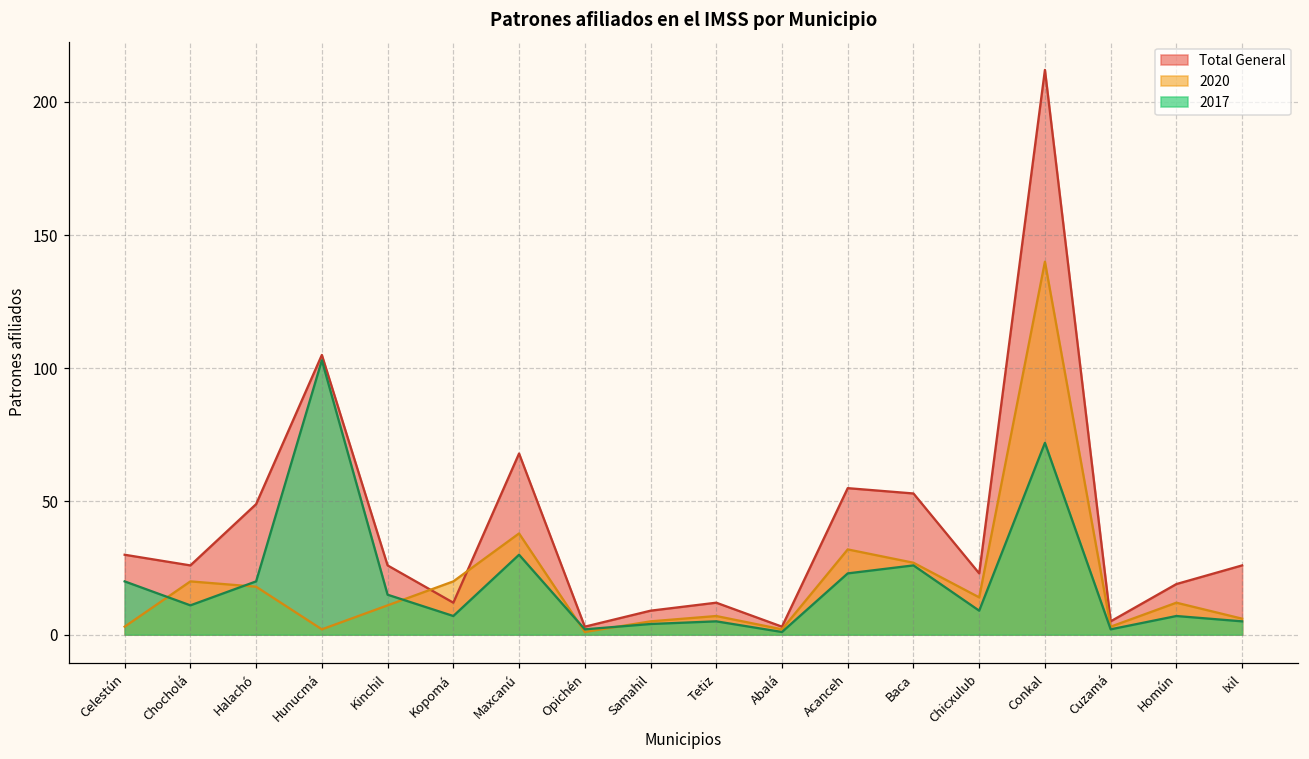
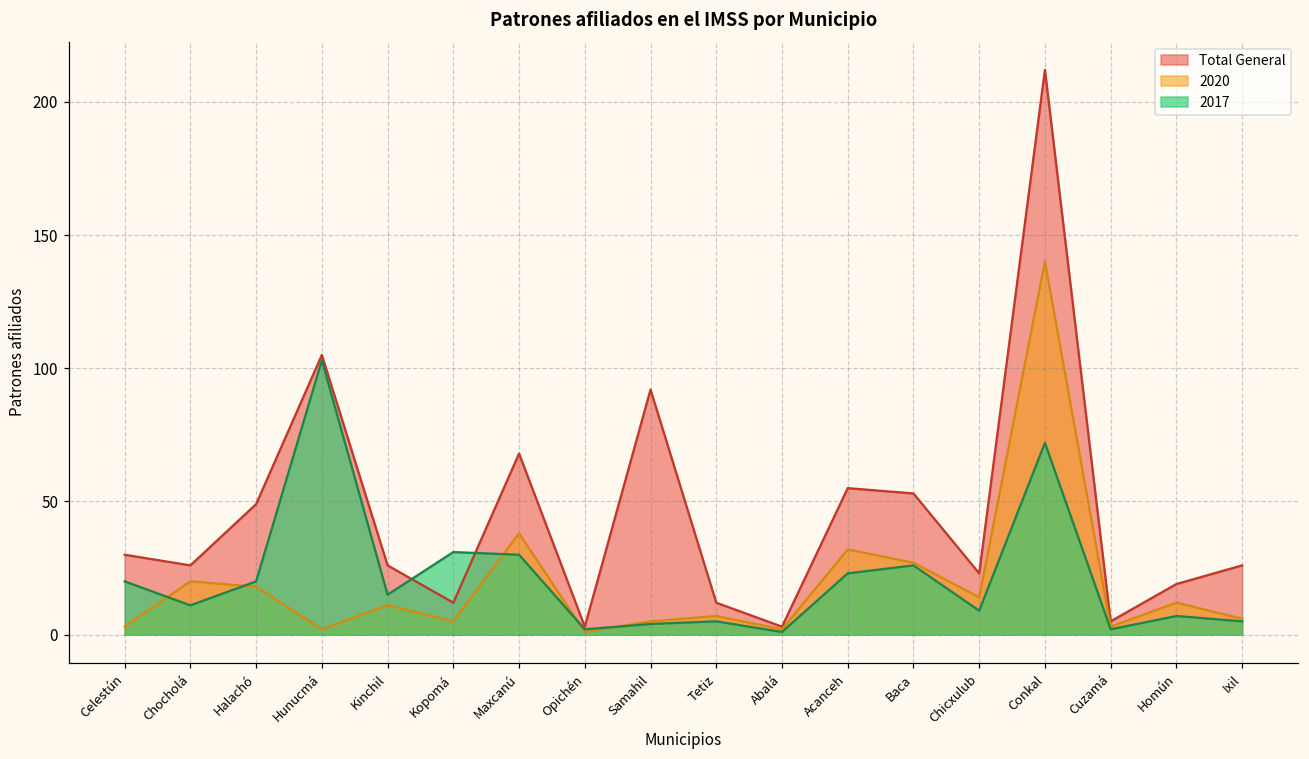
2020, Kopomá: 20 -> 5
2017, Kopomá: 7 -> 31
Total General, Samahil: 9 -> 92
